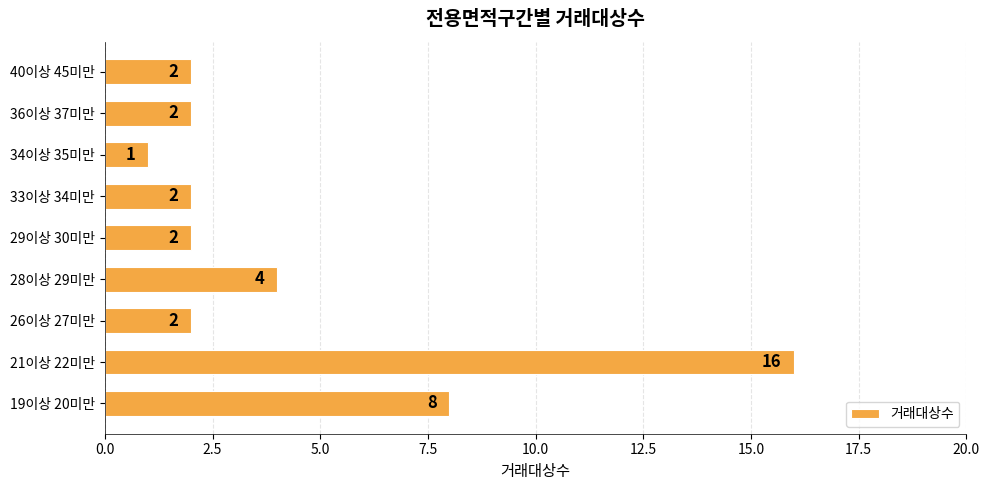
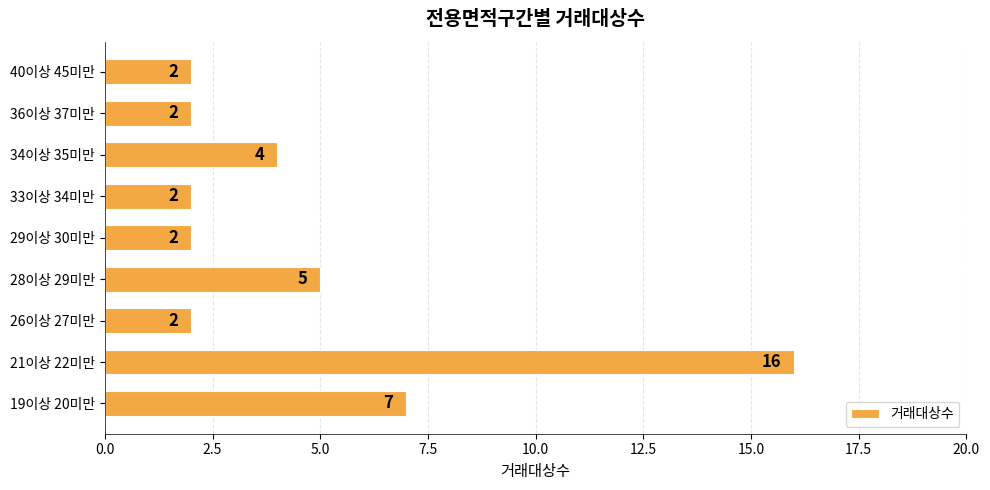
34이상 35미만: 1 -> 4
28이상 29미만: 4 -> 5
19이상 20미만: 8 -> 7
